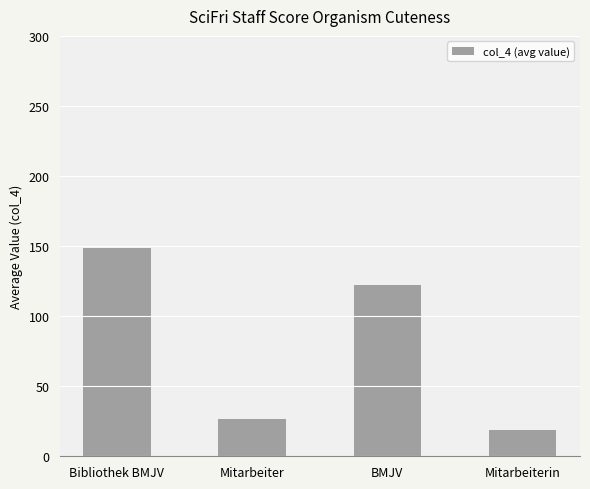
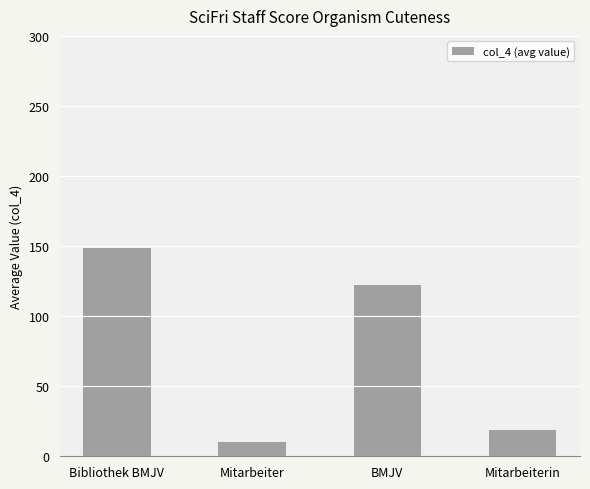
Mitarbeiter: 27 -> 10
